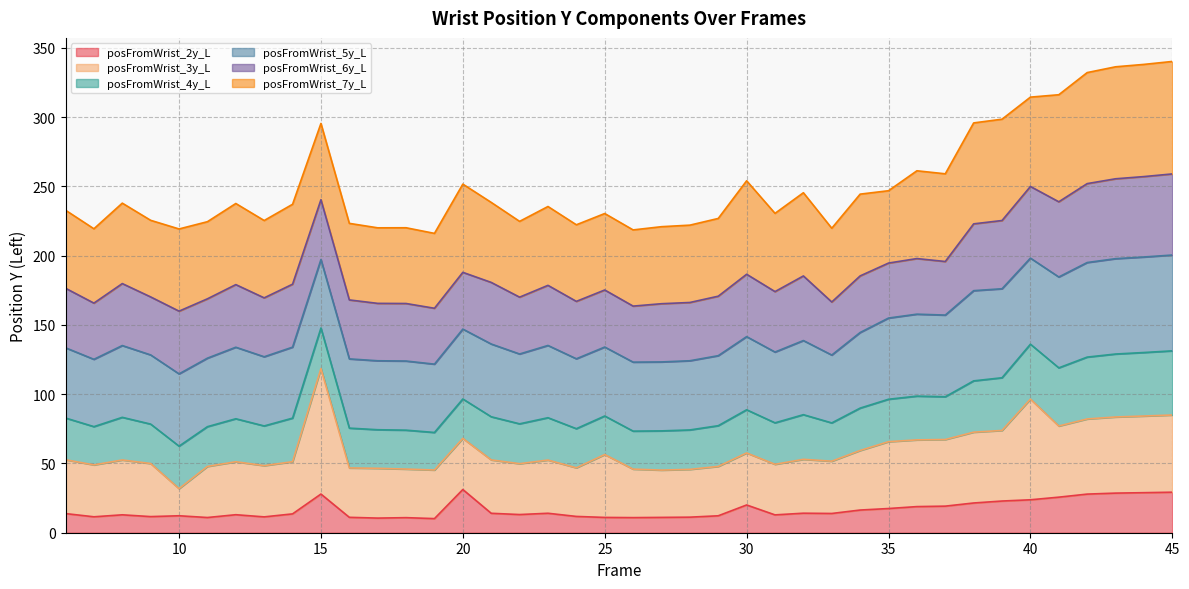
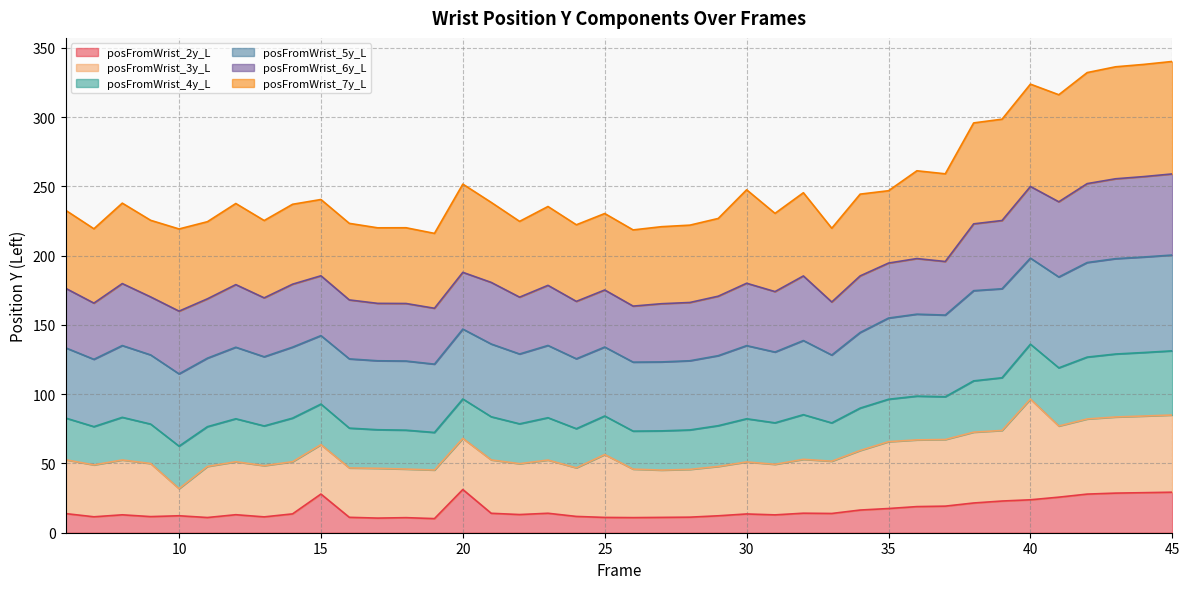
posFromWrist_3y_L, 15: 91 -> 36
posFromWrist_2y_L, 30: 20 -> 14
posFromWrist_7y_L, 40: 65 -> 74
